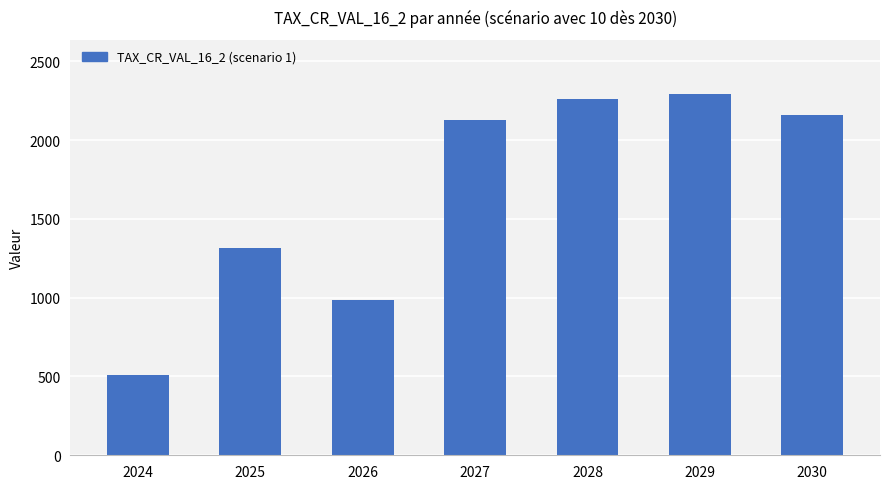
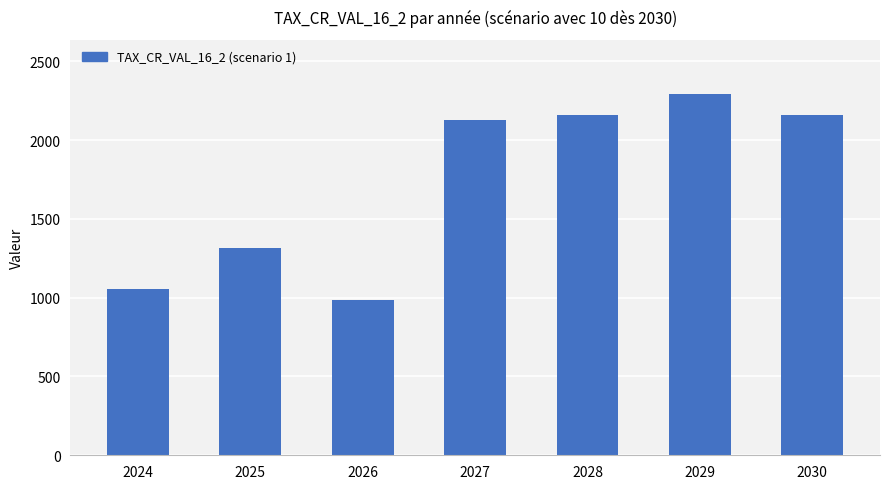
2024: 510 -> 1060
2028: 2260 -> 2160
